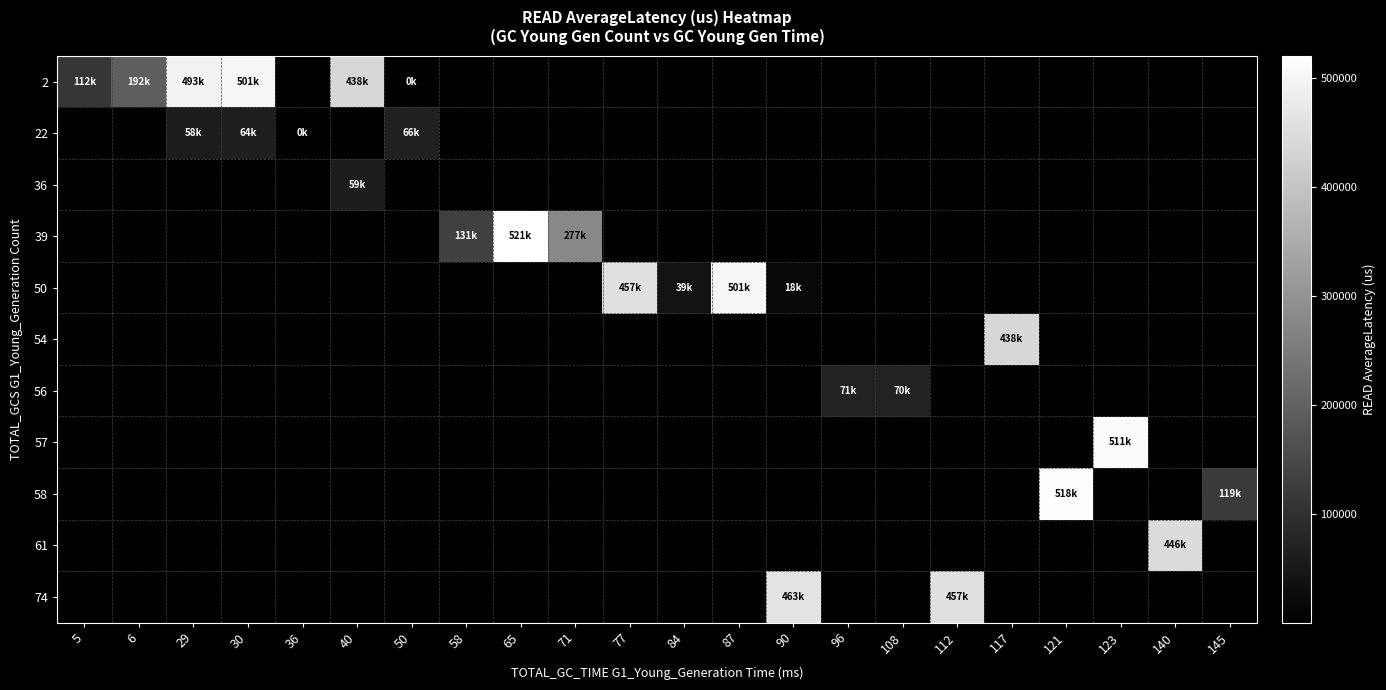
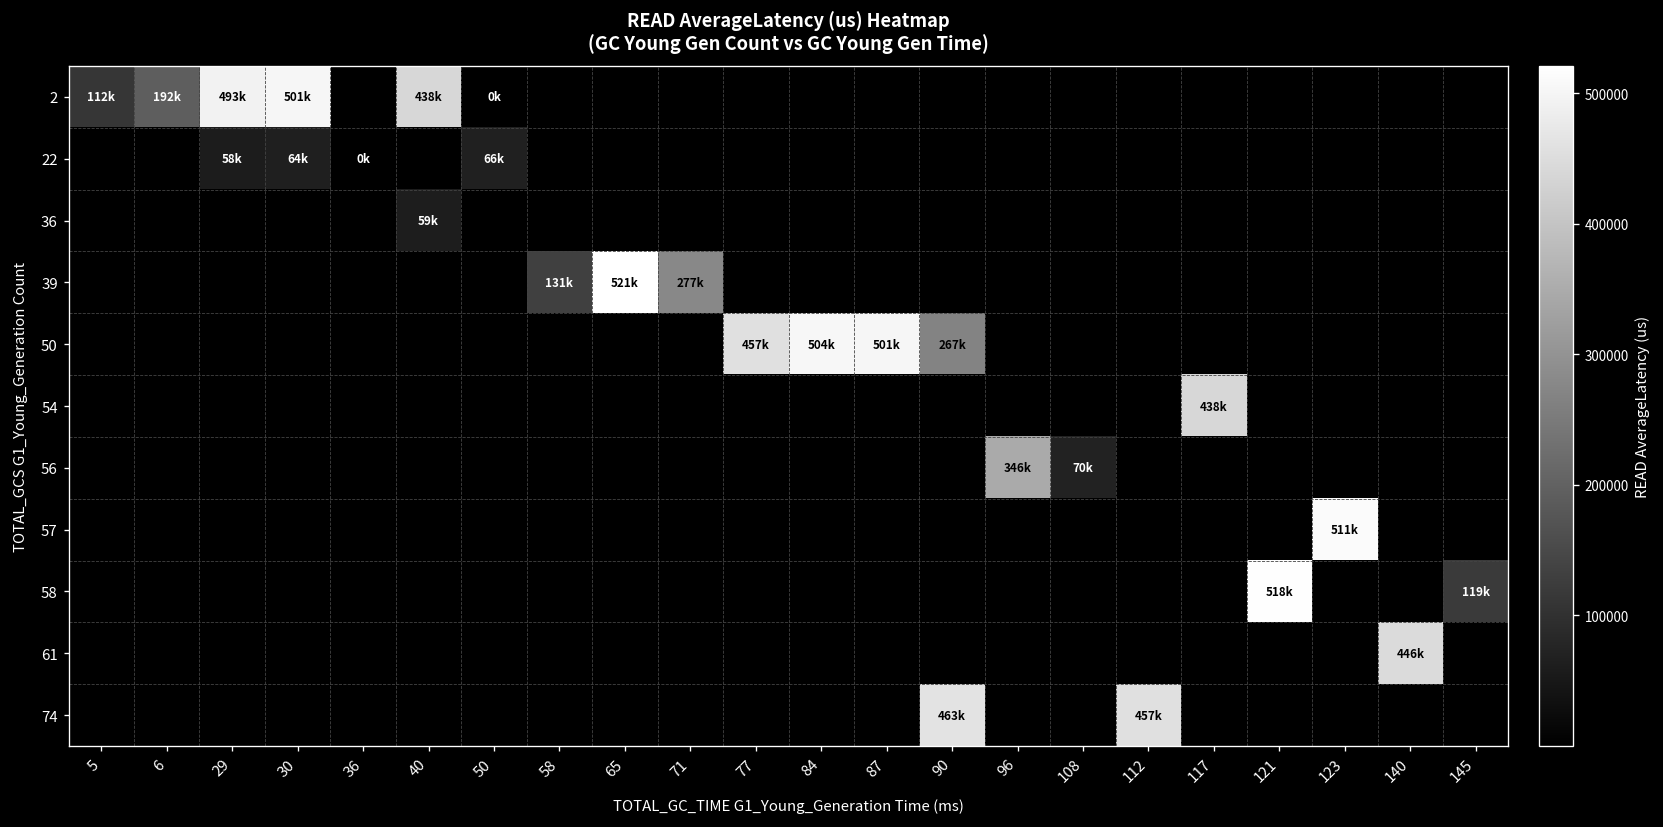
50, 84: 39k -> 504k
50, 90: 18k -> 267k
56, 96: 71k -> 346k
